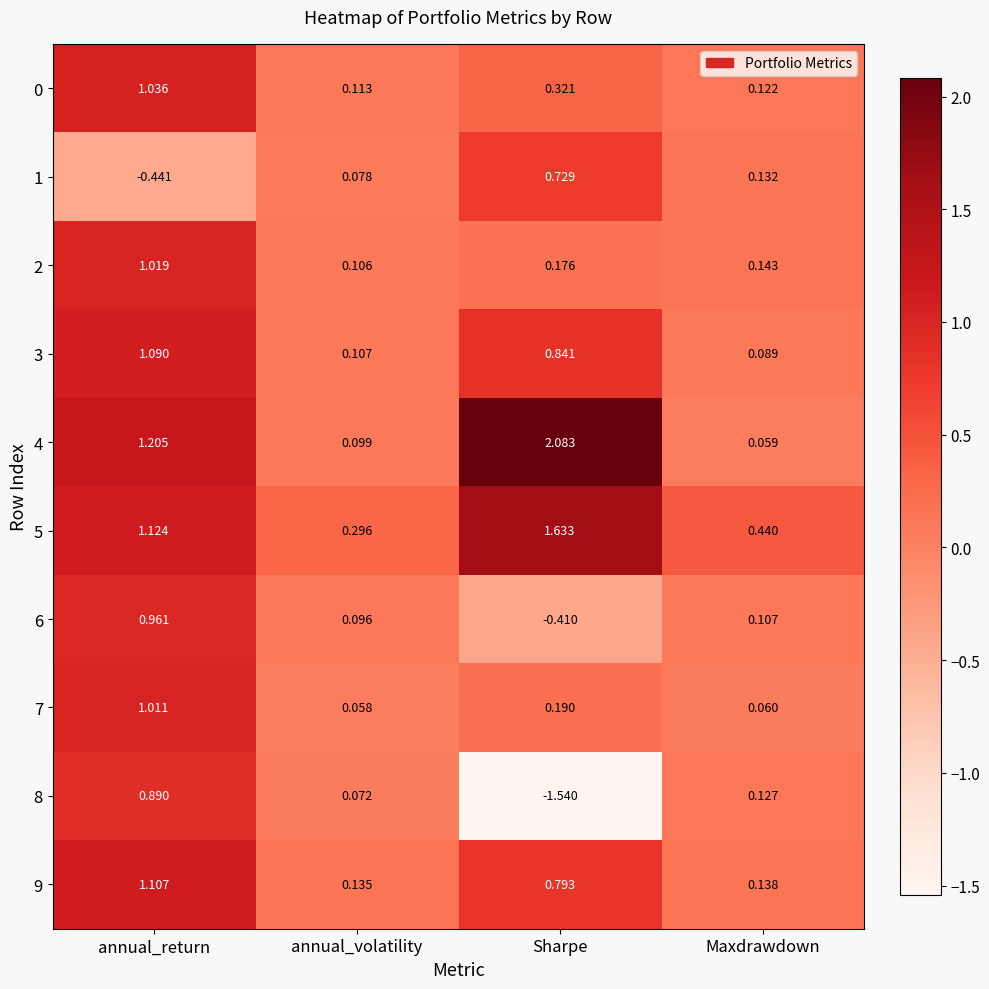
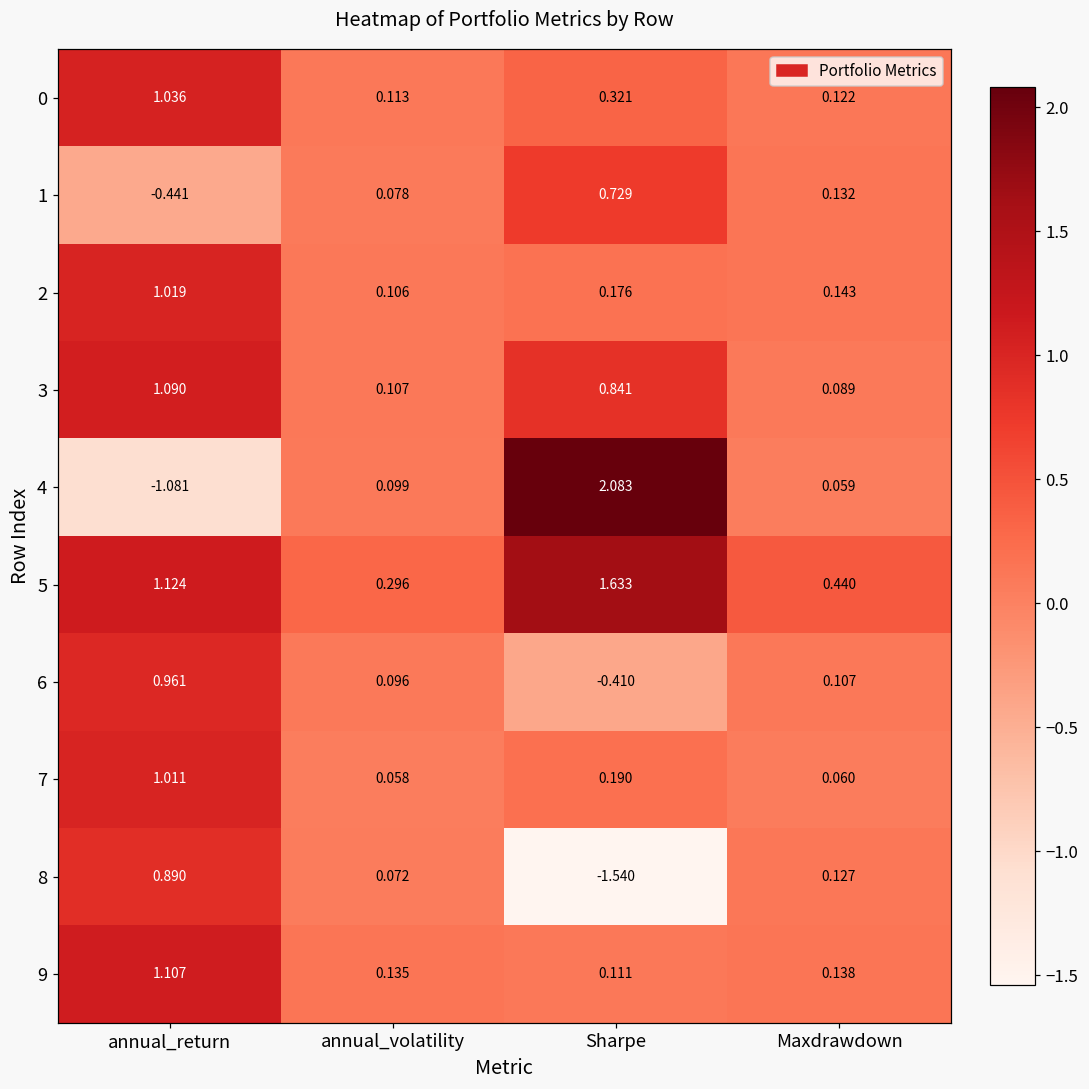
4, annual_return: 1.205 -> -1.081
9, Sharpe: 0.793 -> 0.111
